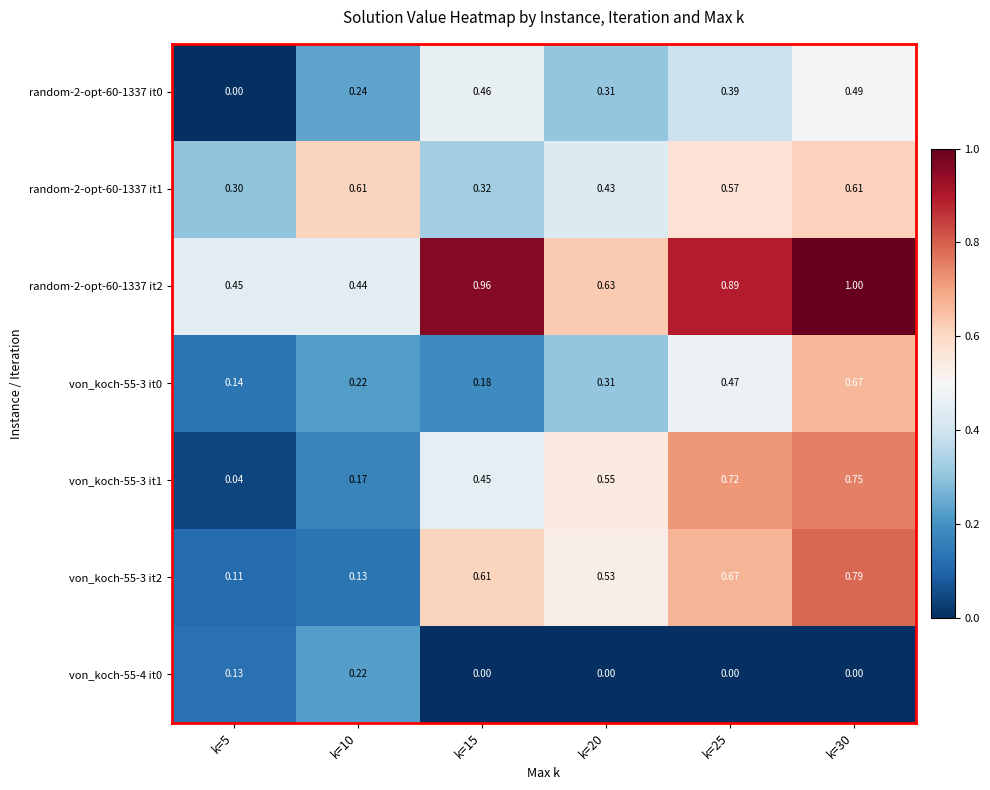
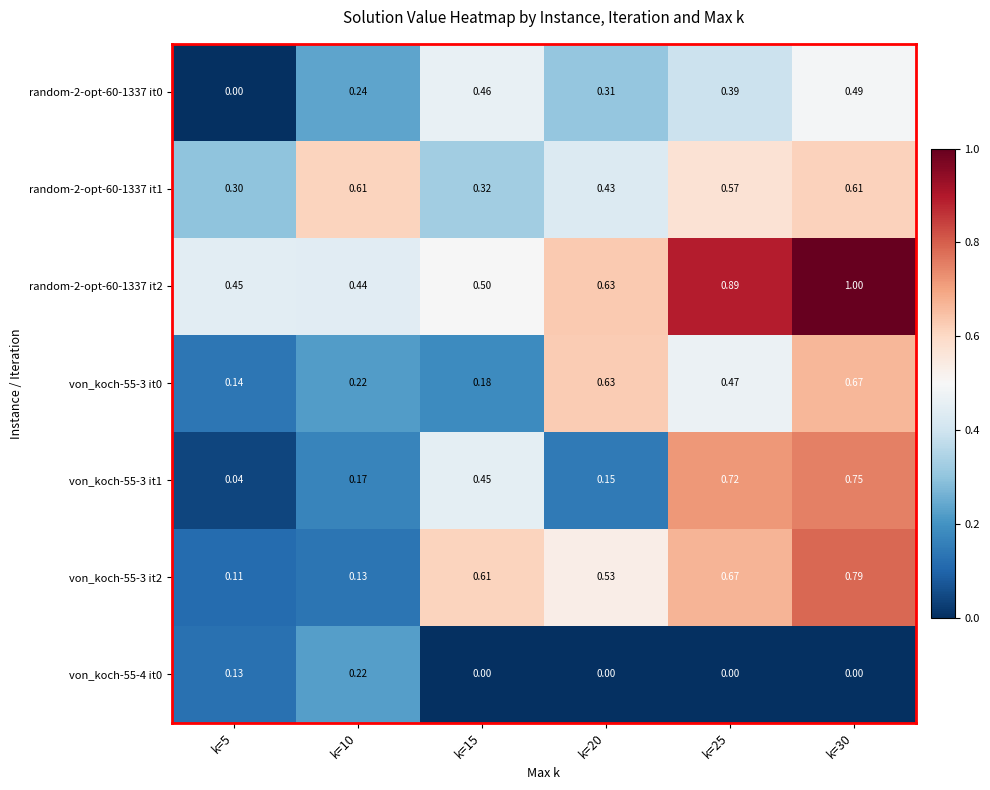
random-2-opt-60-1337 it2, k=15: 0.96 -> 0.50
von_koch-55-3 it0, k=20: 0.31 -> 0.63
von_koch-55-3 it1, k=20: 0.55 -> 0.15
